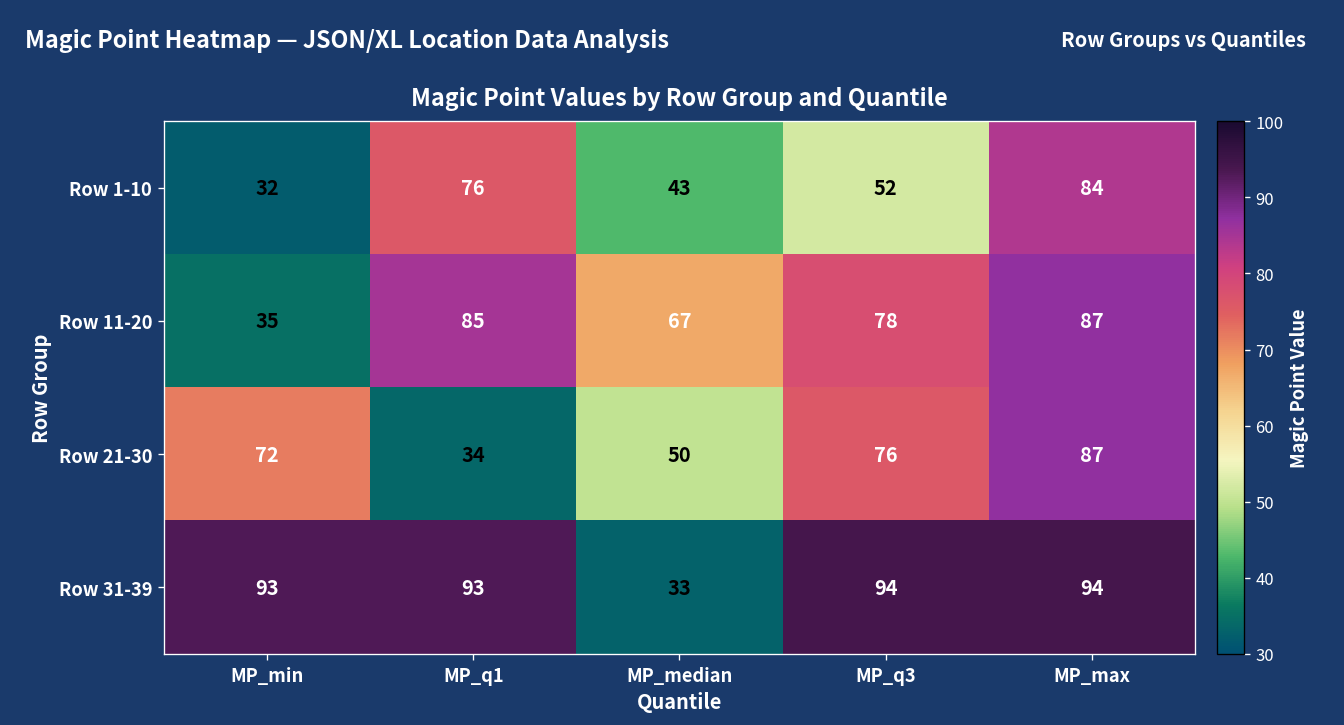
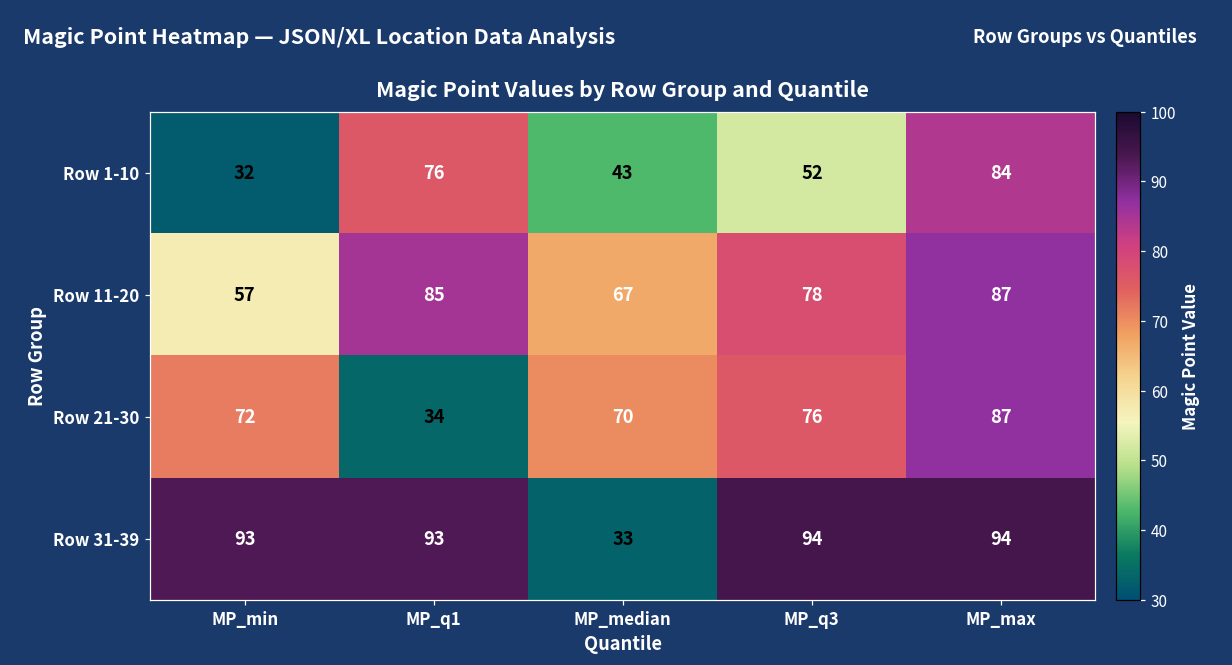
Row 11-20, MP_min: 35 -> 57
Row 21-30, MP_median: 50 -> 70
